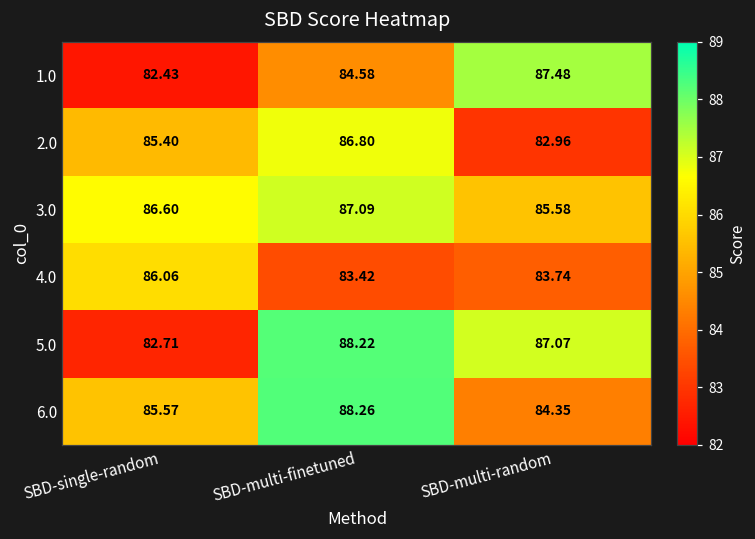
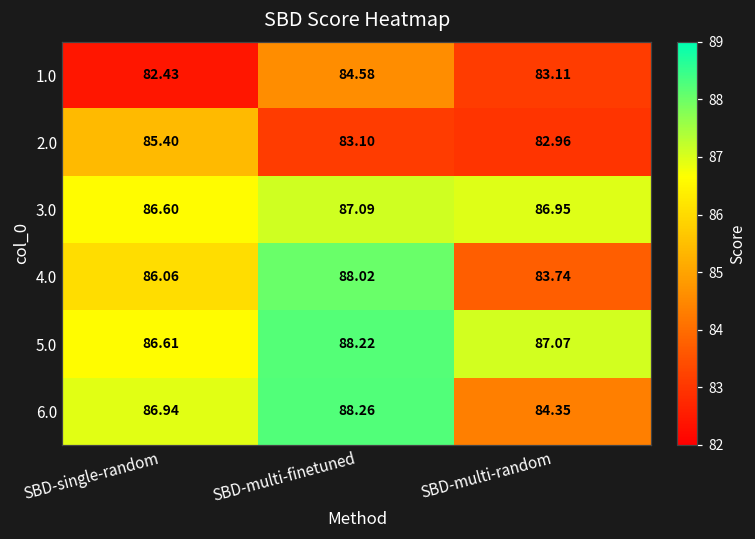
1.0, SBD-multi-random: 87.48 -> 83.11
2.0, SBD-multi-finetuned: 86.80 -> 83.10
3.0, SBD-multi-random: 85.58 -> 86.95
4.0, SBD-multi-finetuned: 83.42 -> 88.02
5.0, SBD-single-random: 82.71 -> 86.61
6.0, SBD-single-random: 85.57 -> 86.94
